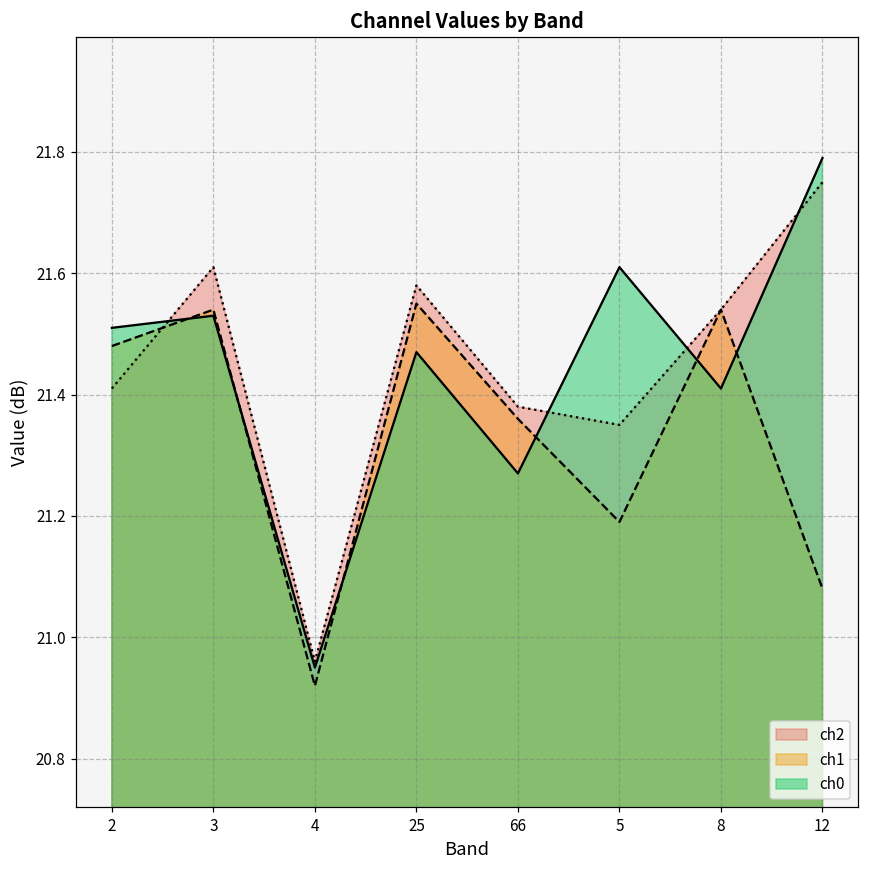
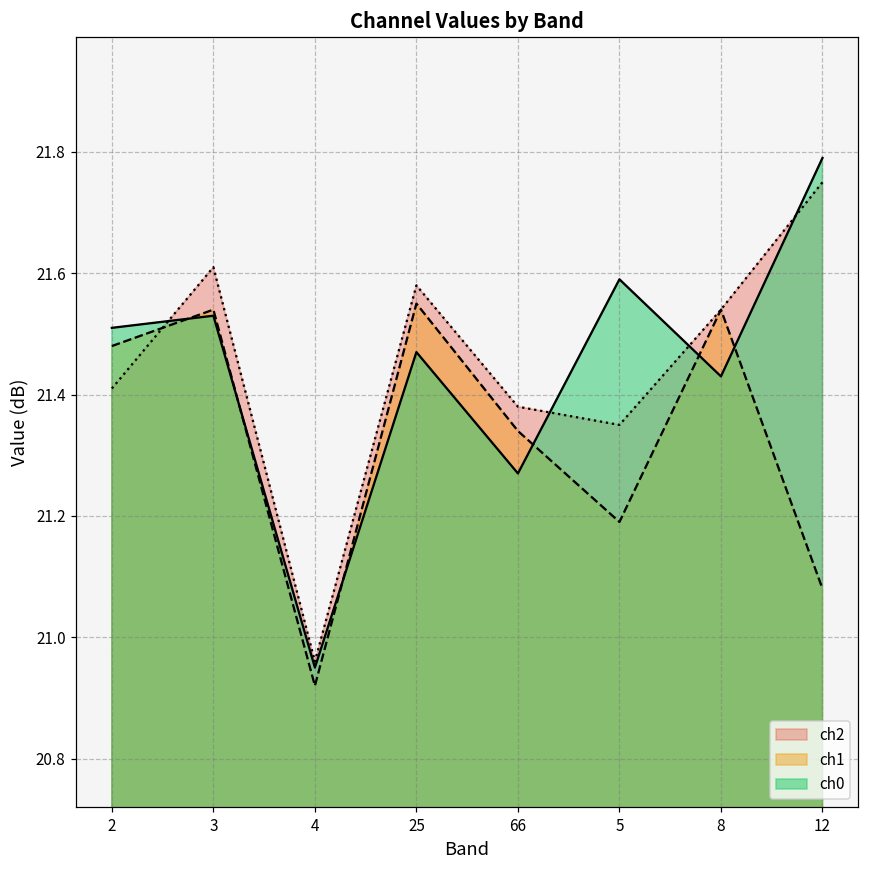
ch1, 66: 21.36 -> 21.34
ch0, 5: 21.61 -> 21.59
ch0, 8: 21.41 -> 21.43
